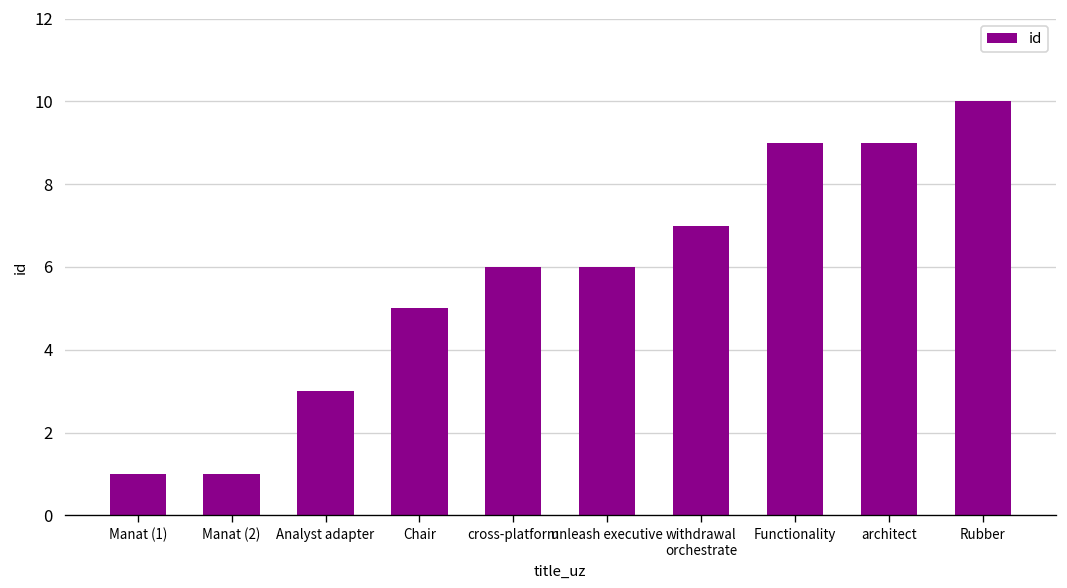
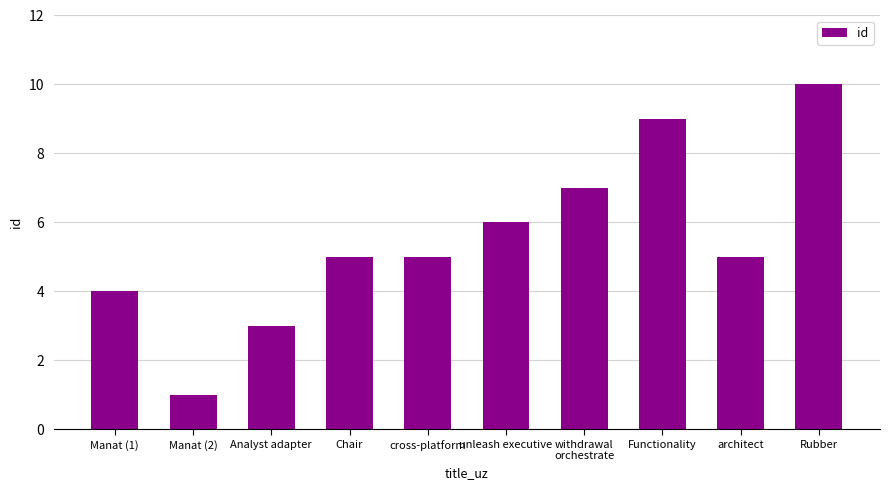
Manat (1): 1 -> 4
cross-platform: 6 -> 5
architect: 9 -> 5
